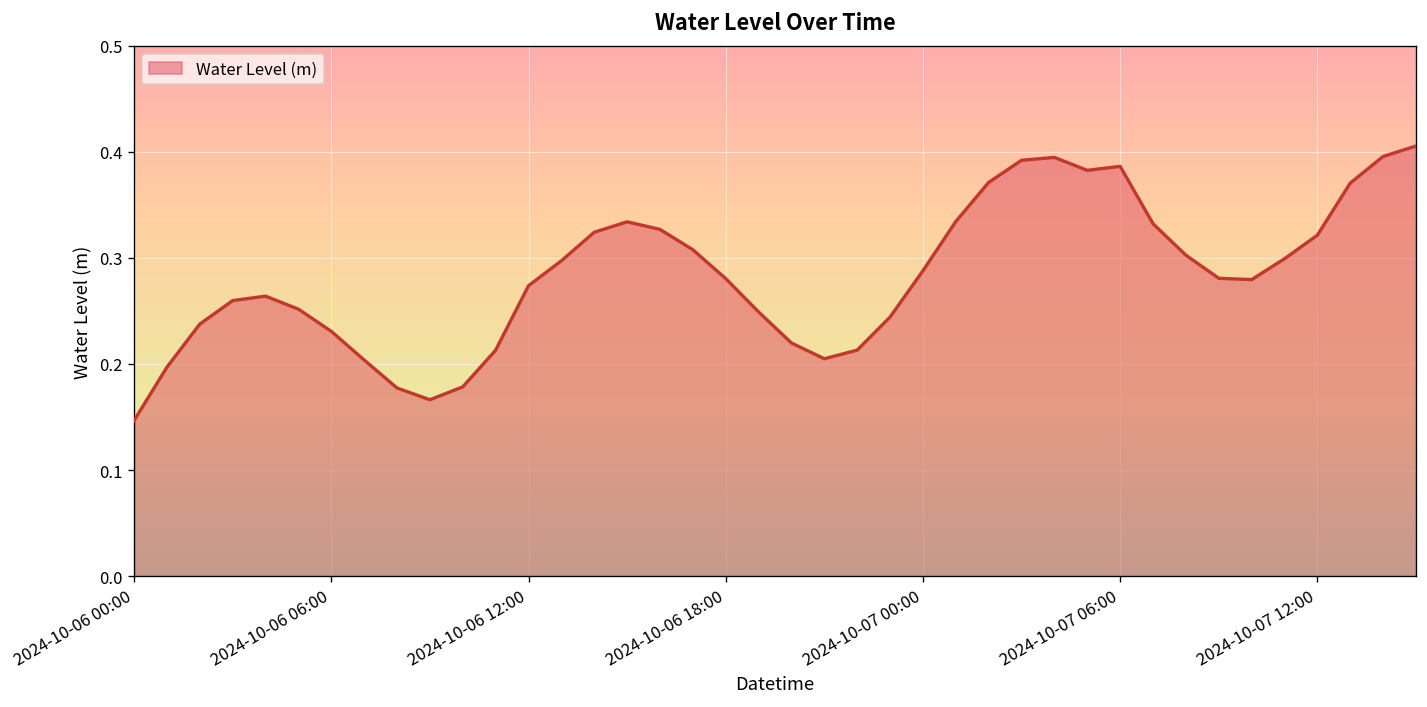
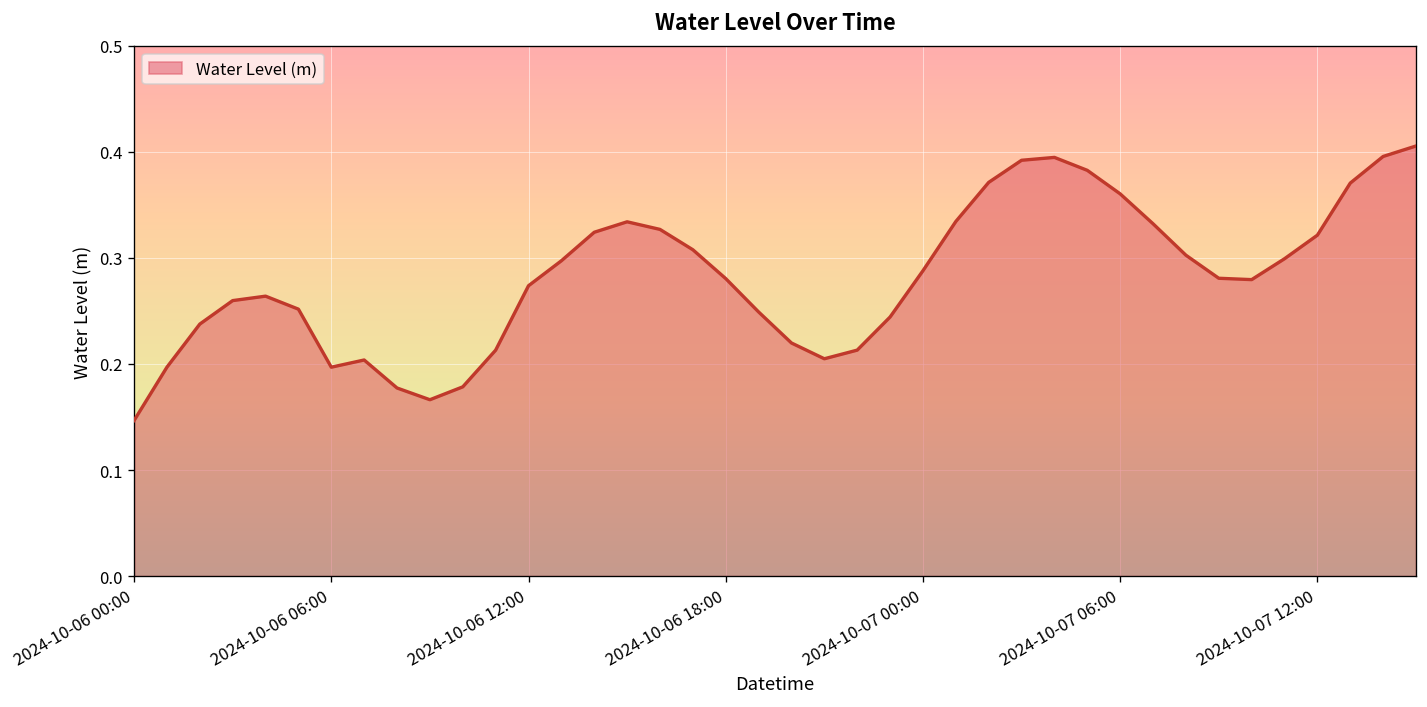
2024-10-06 06:00: 0.23 -> 0.20
2024-10-07 06:00: 0.39 -> 0.36
